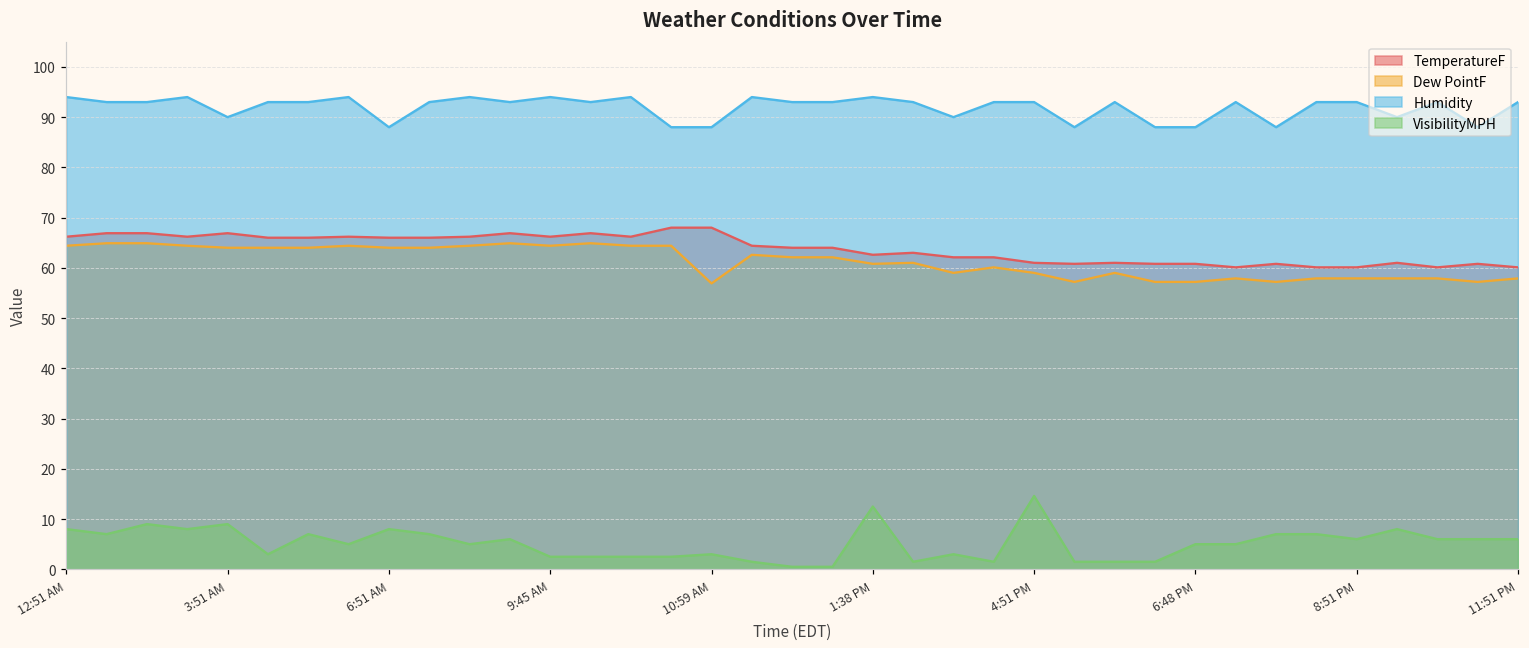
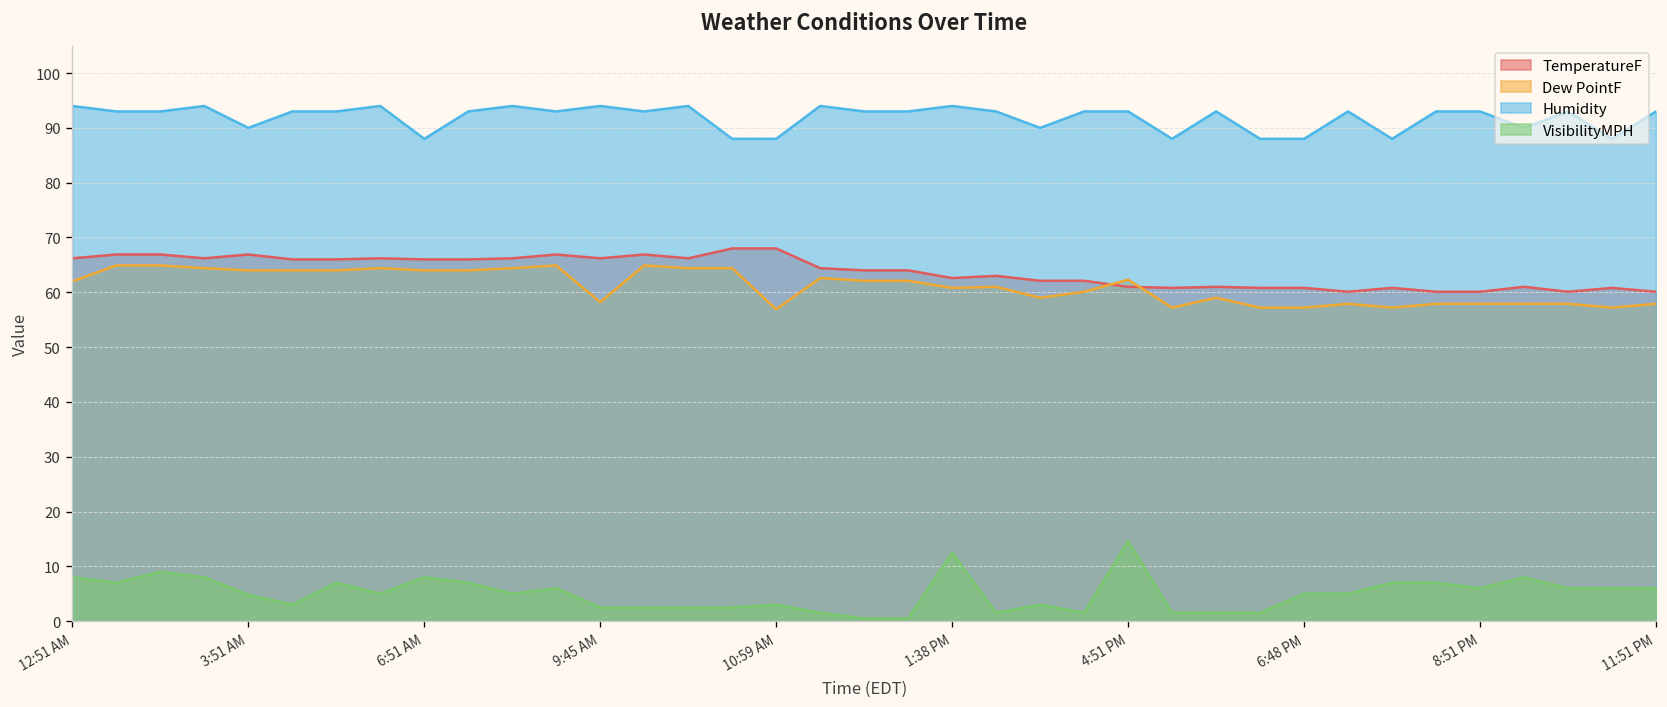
Dew PointF, 12:51 AM: 64 -> 62
VisibilityMPH, 3:51 AM: 9 -> 5
Dew PointF, 9:45 AM: 64 -> 58
Dew PointF, 4:51 PM: 59 -> 62
